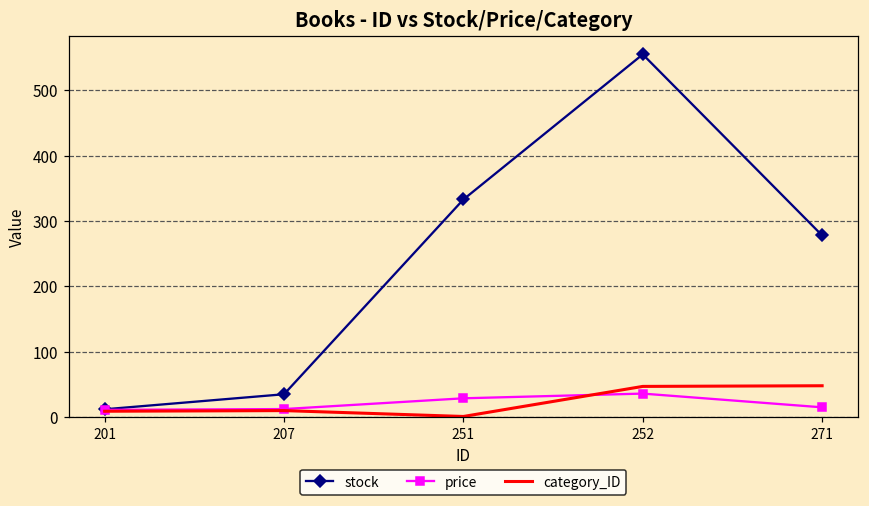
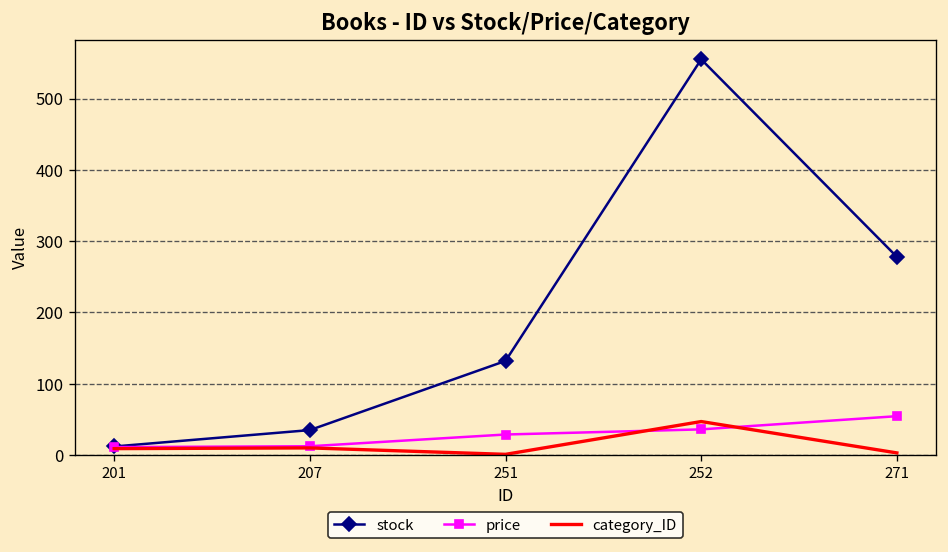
stock, 251: 330 -> 130
price, 271: 20 -> 50
category_ID, 271: 50 -> 0
